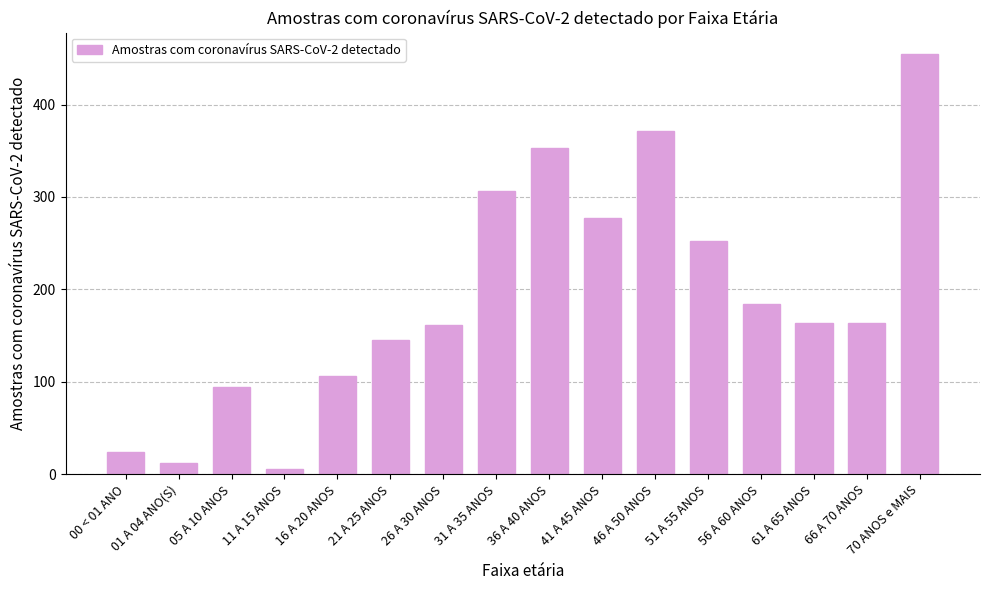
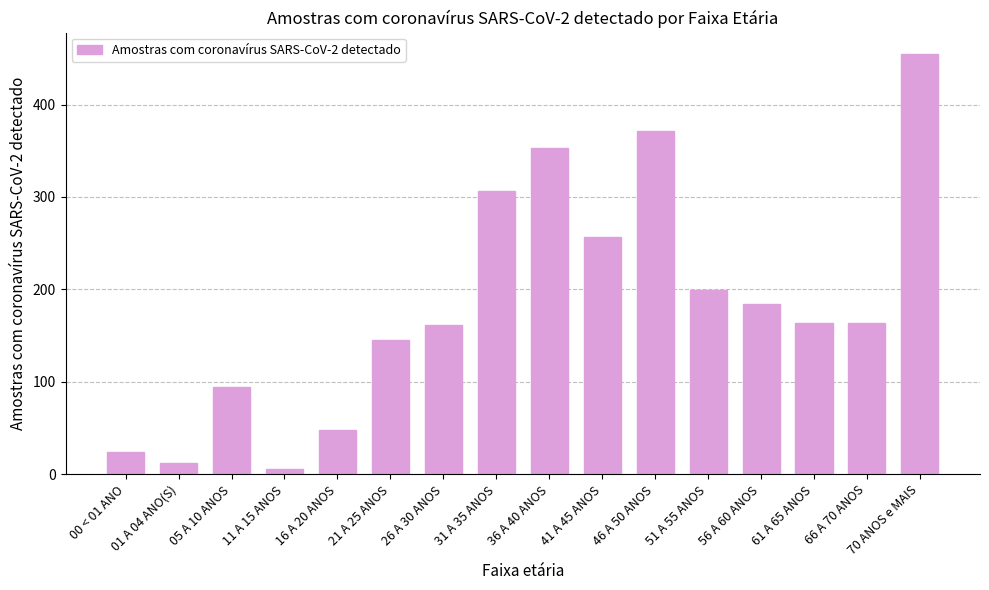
16 A 20 ANOS: 110 -> 50
41 A 45 ANOS: 280 -> 260
51 A 55 ANOS: 250 -> 200
